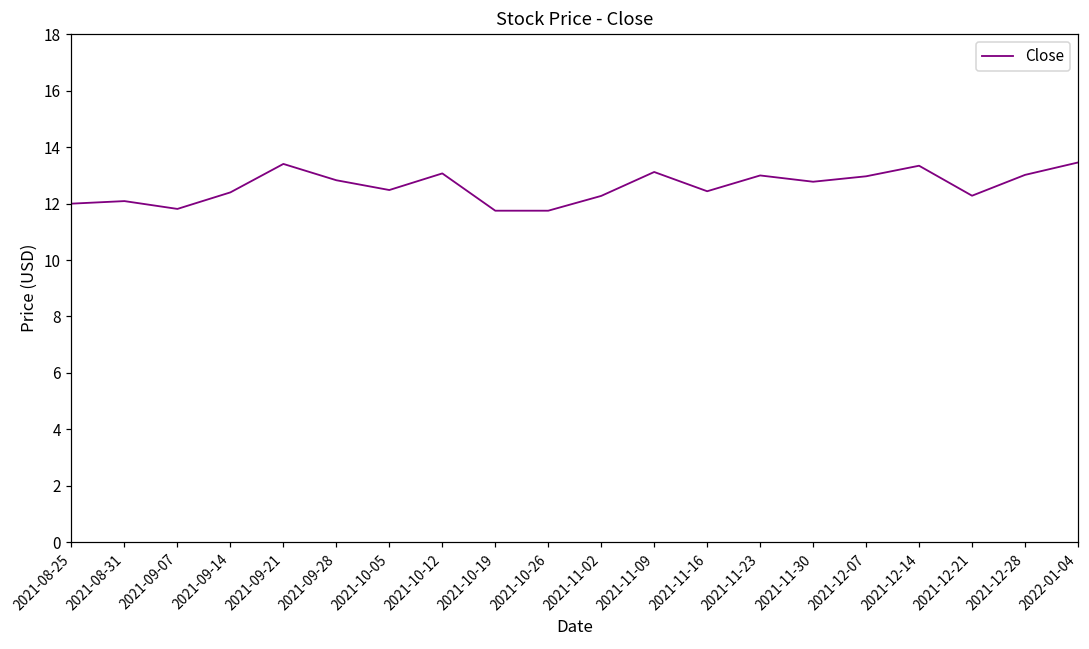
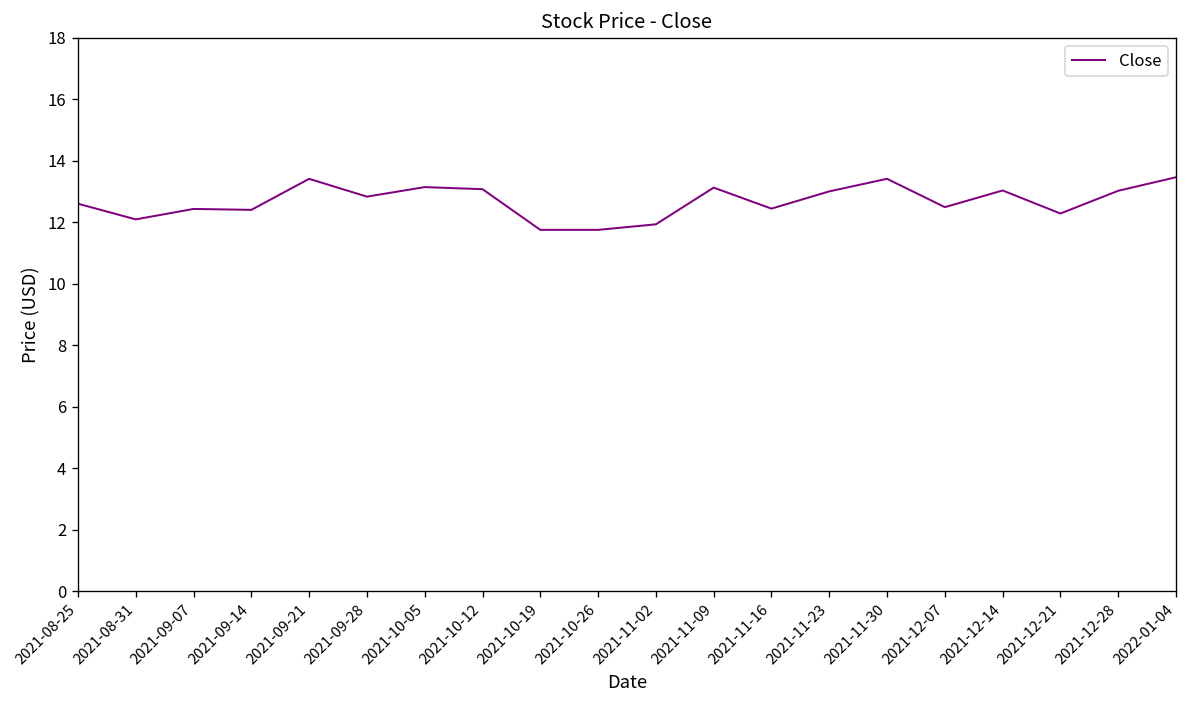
2021-08-25: 12.0 -> 12.6
2021-09-07: 11.8 -> 12.4
2021-10-05: 12.5 -> 13.1
2021-11-02: 12.3 -> 11.9
2021-11-30: 12.8 -> 13.4
2021-12-07: 13.0 -> 12.5
2021-12-14: 13.3 -> 13.0
